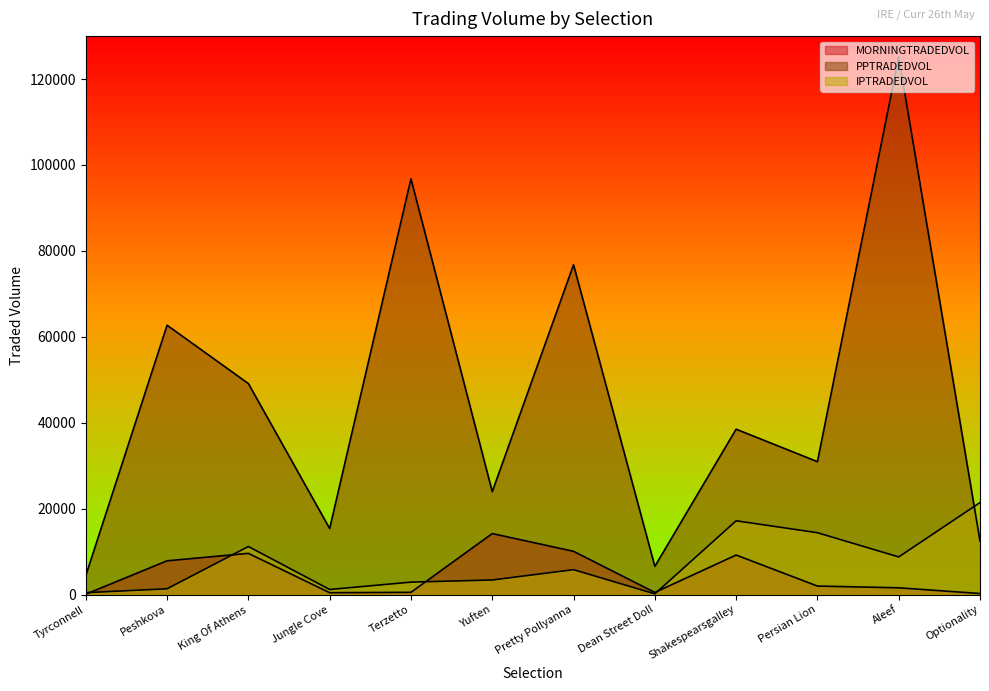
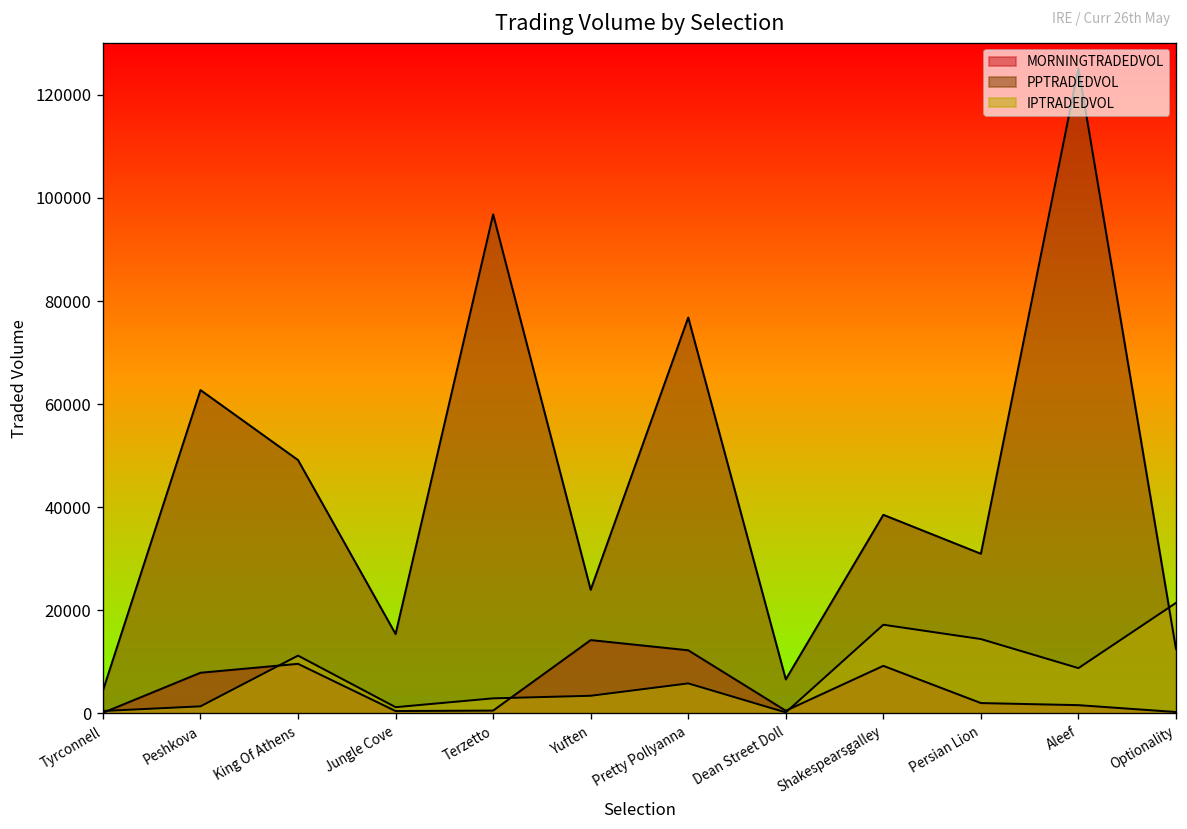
MORNINGTRADEDVOL, Pretty Pollyanna: 10000 -> 12000
